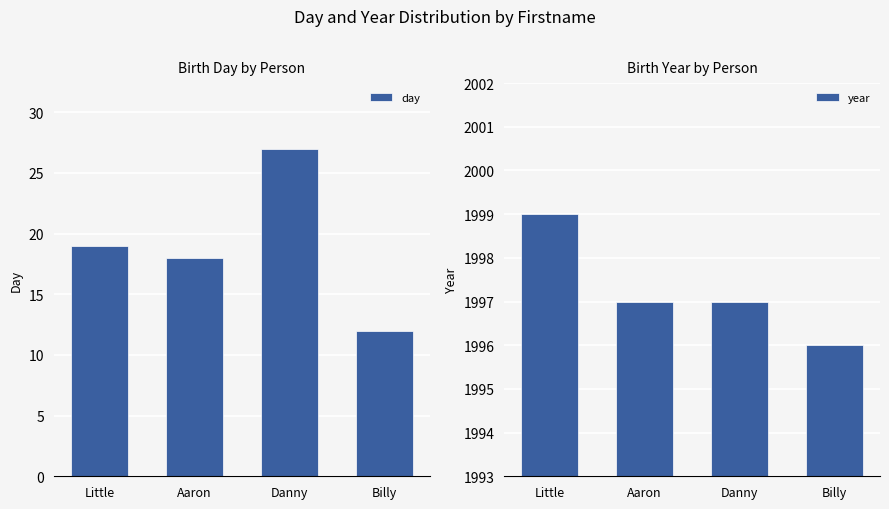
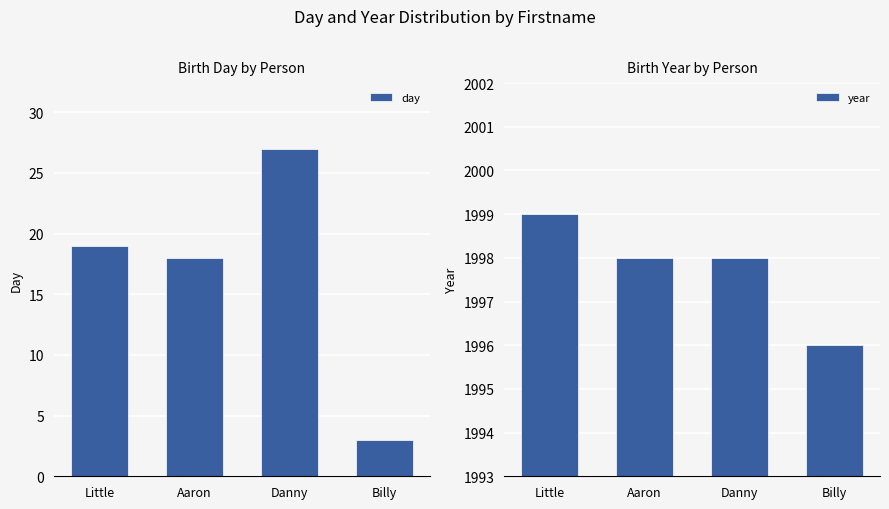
Birth Day by Person, Billy: 12 -> 3
Birth Year by Person, Aaron: 1997 -> 1998
Birth Year by Person, Danny: 1997 -> 1998
